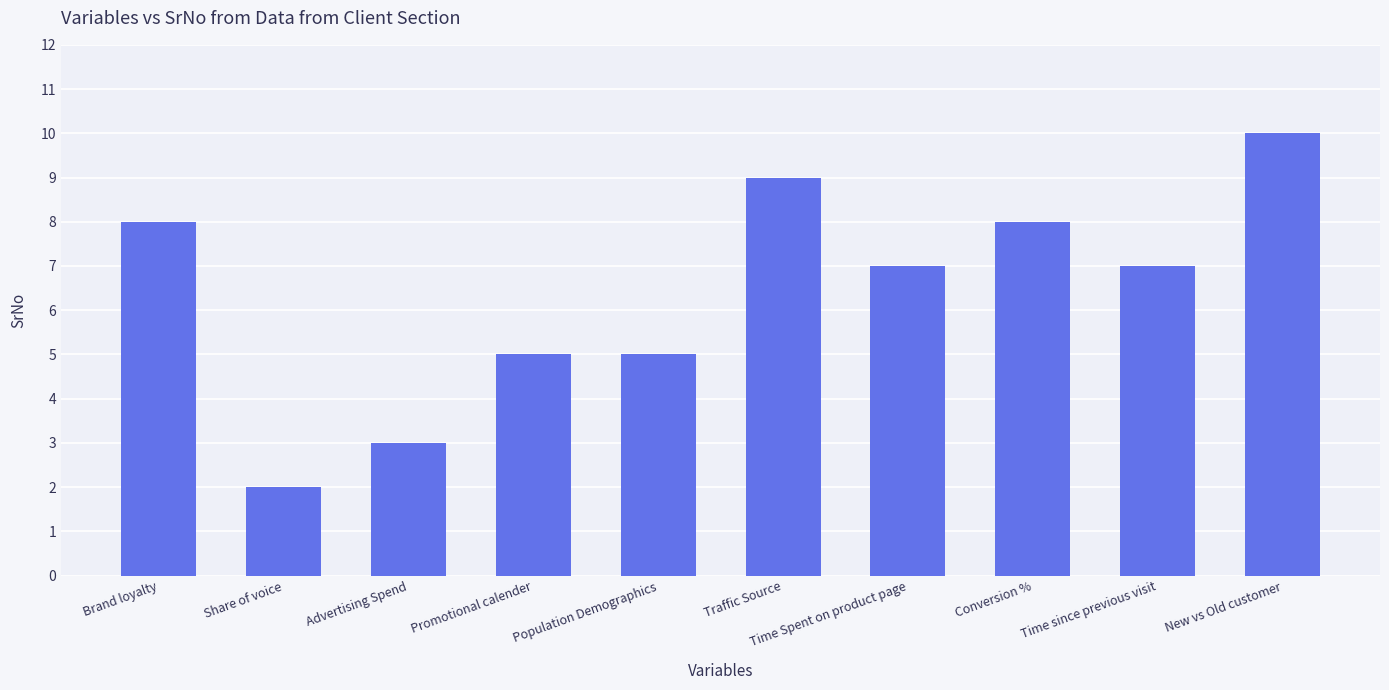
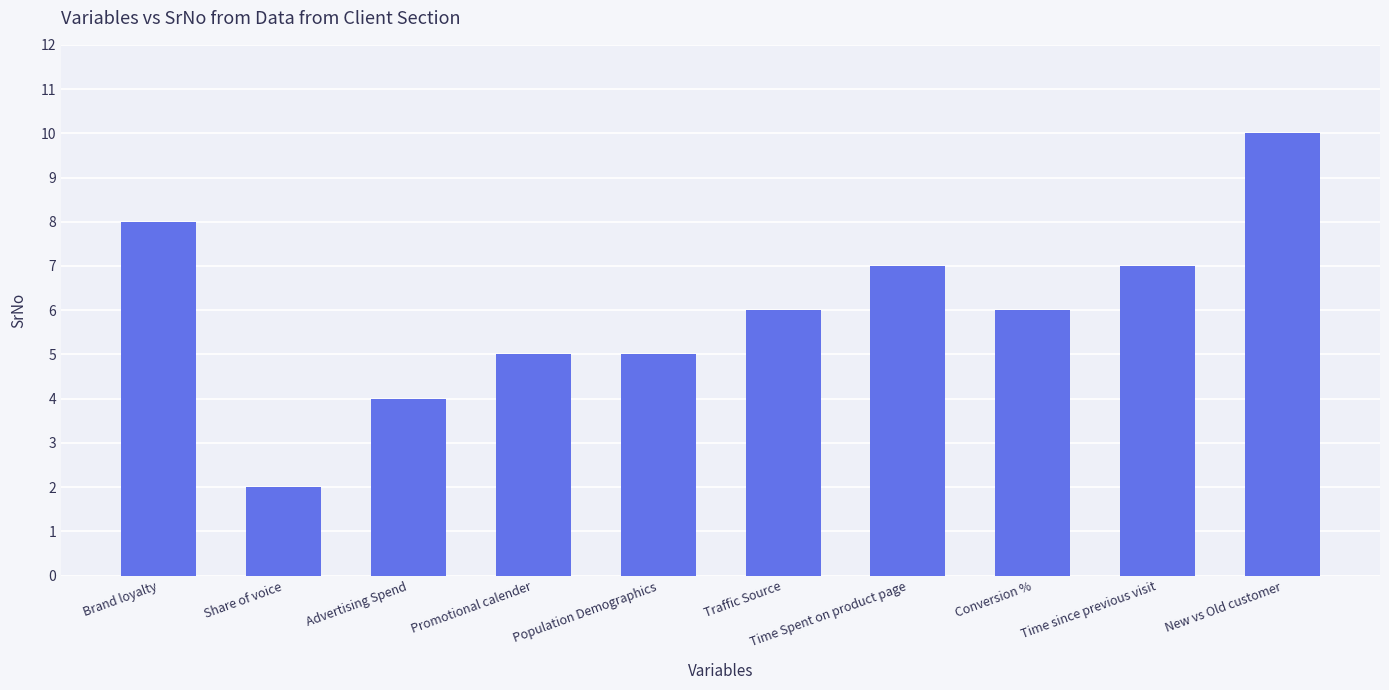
Advertising Spend: 3 -> 4
Traffic Source: 9 -> 6
Conversion %: 8 -> 6
